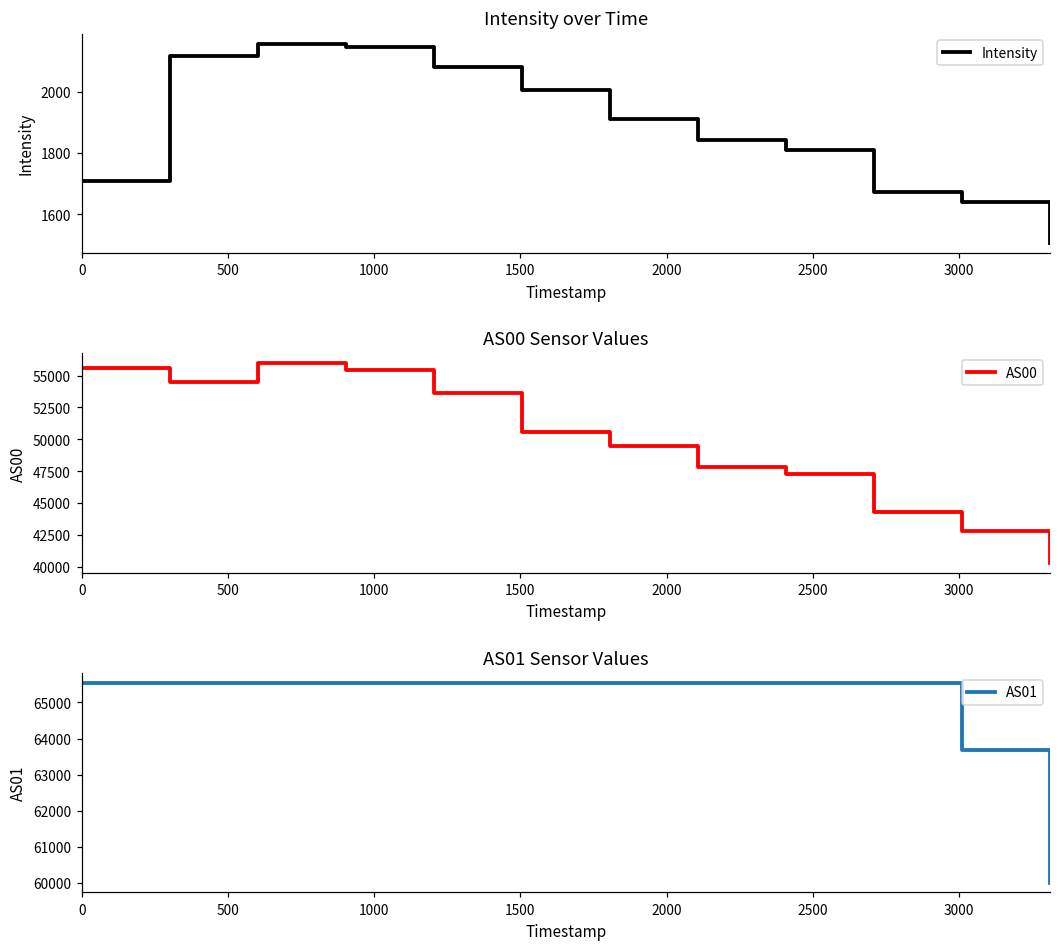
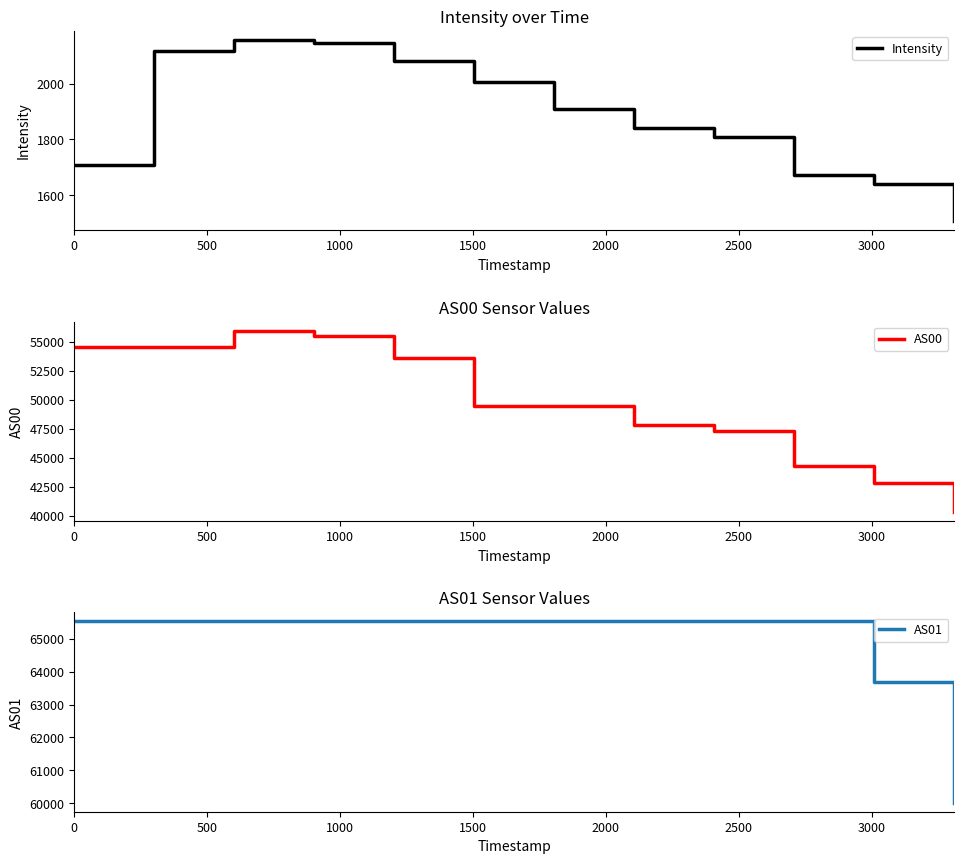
AS00 Sensor Values, 0: 55600 -> 54500
AS00 Sensor Values, 1500: 50600 -> 49500
